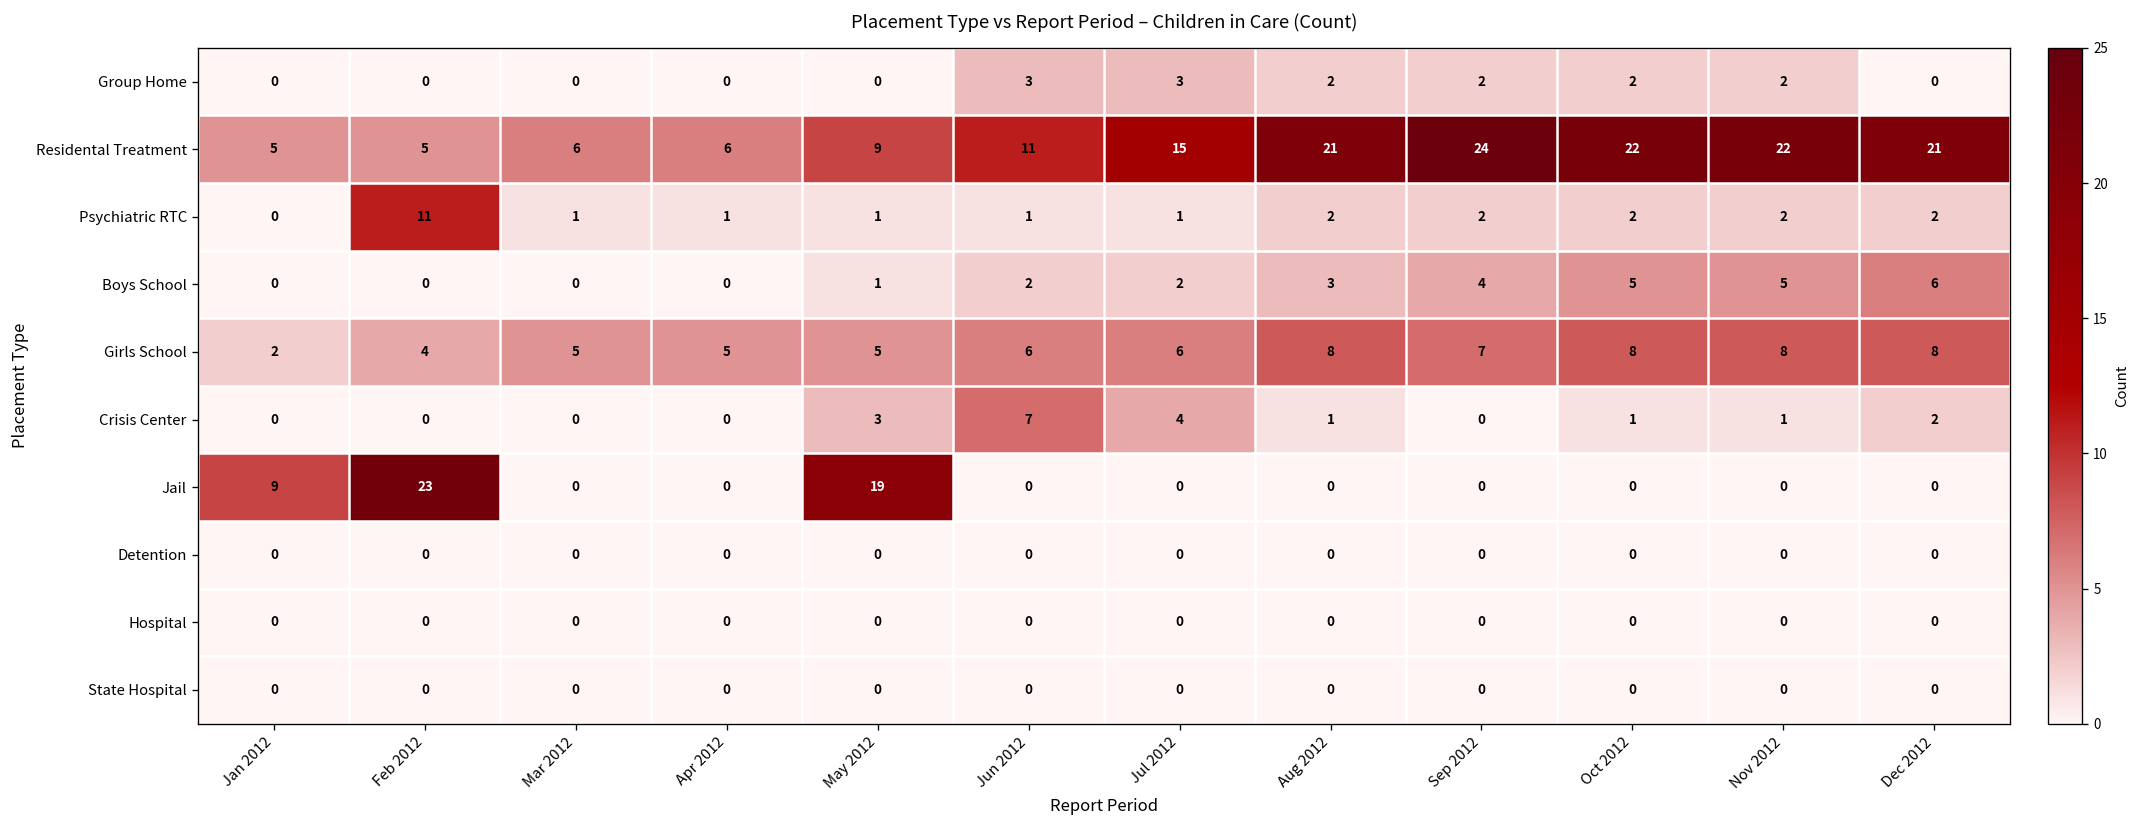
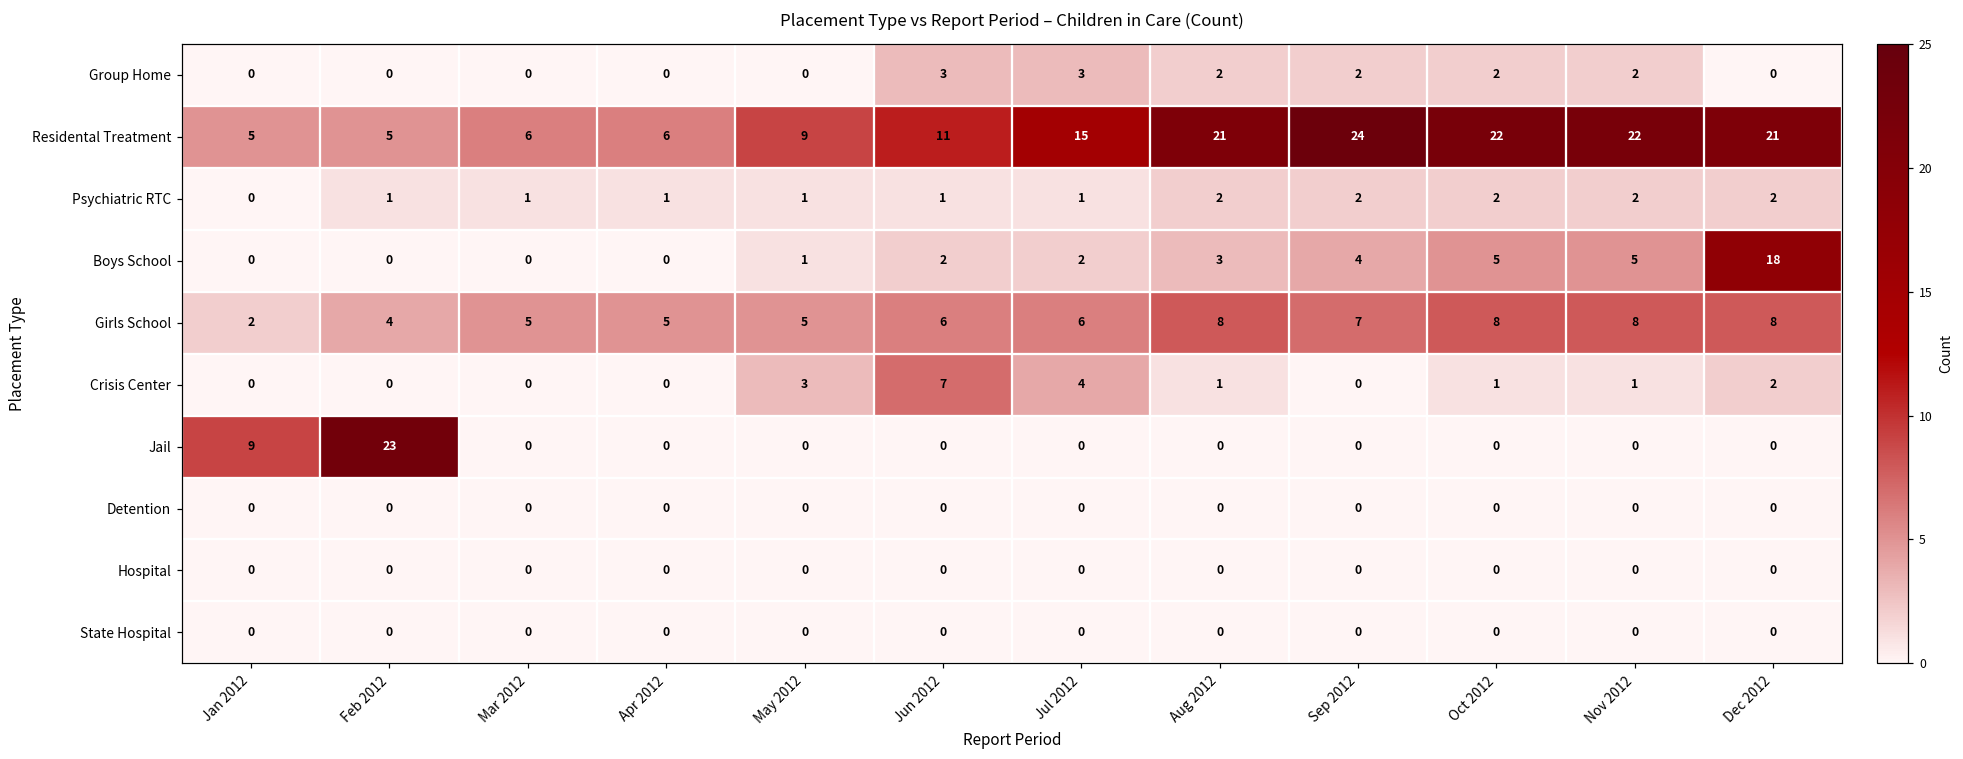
Psychiatric RTC, Feb 2012: 11 -> 1
Boys School, Dec 2012: 6 -> 18
Jail, May 2012: 19 -> 0
